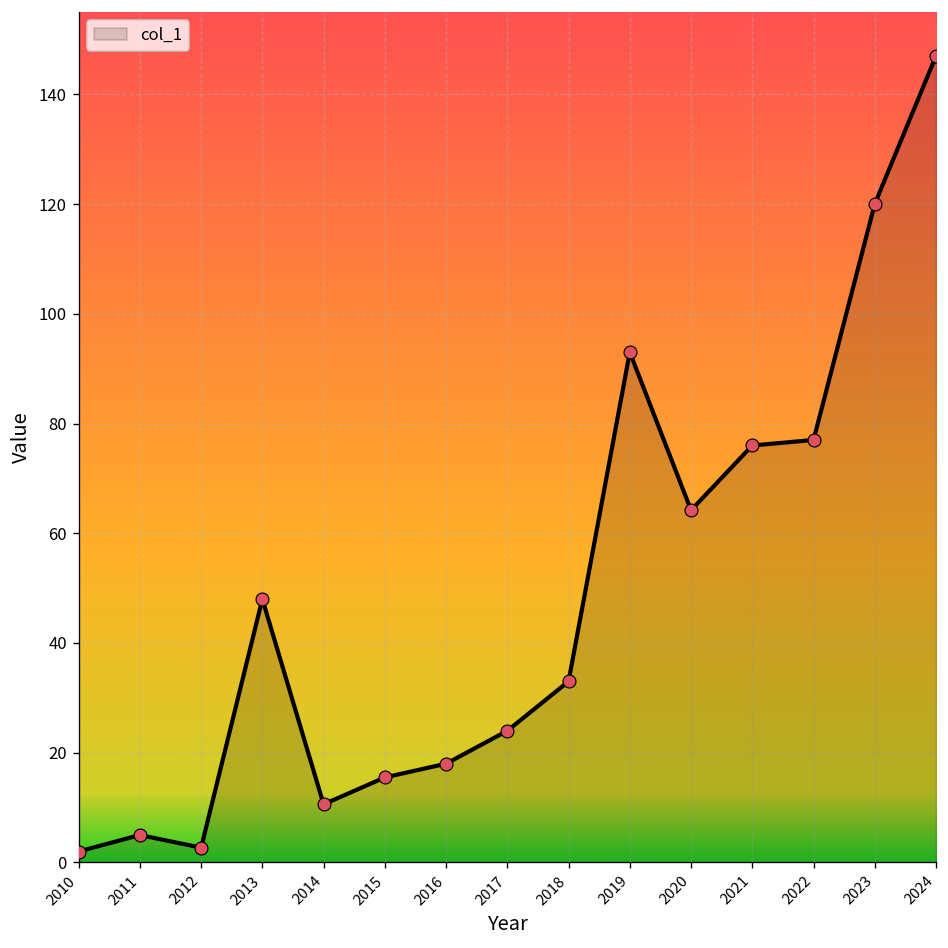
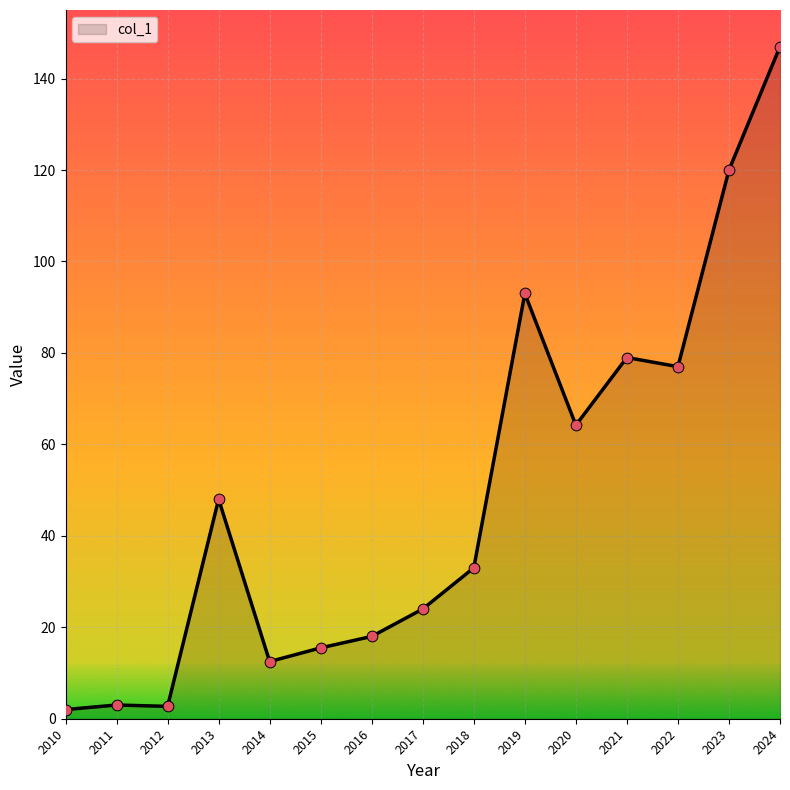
2011: 5 -> 3
2014: 11 -> 13
2021: 76 -> 79
